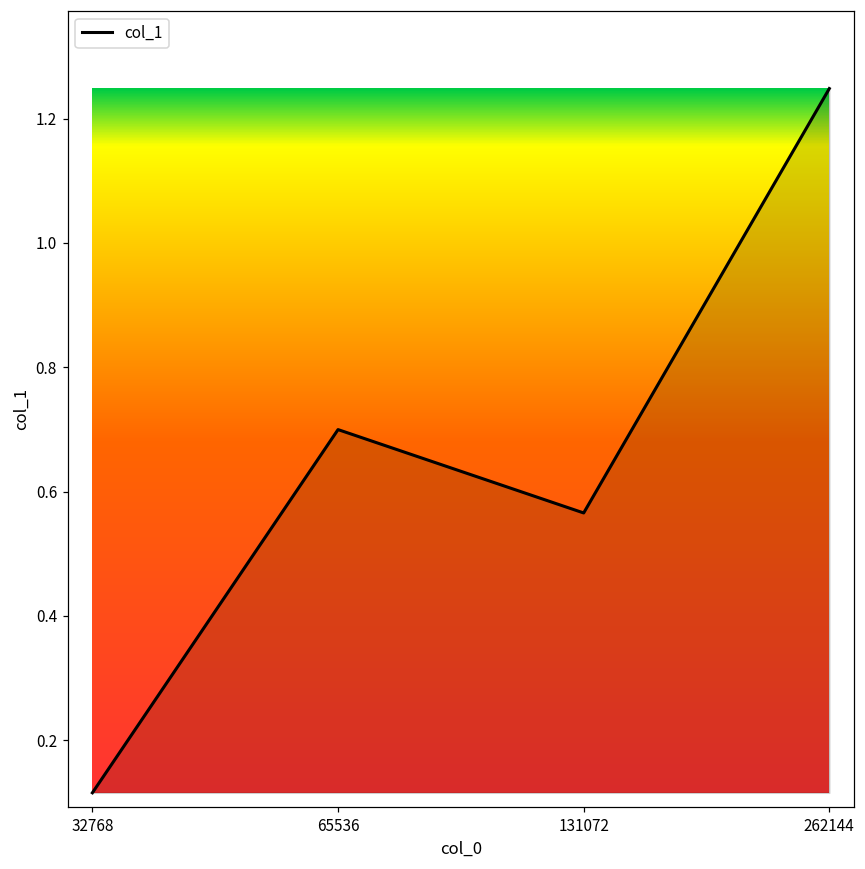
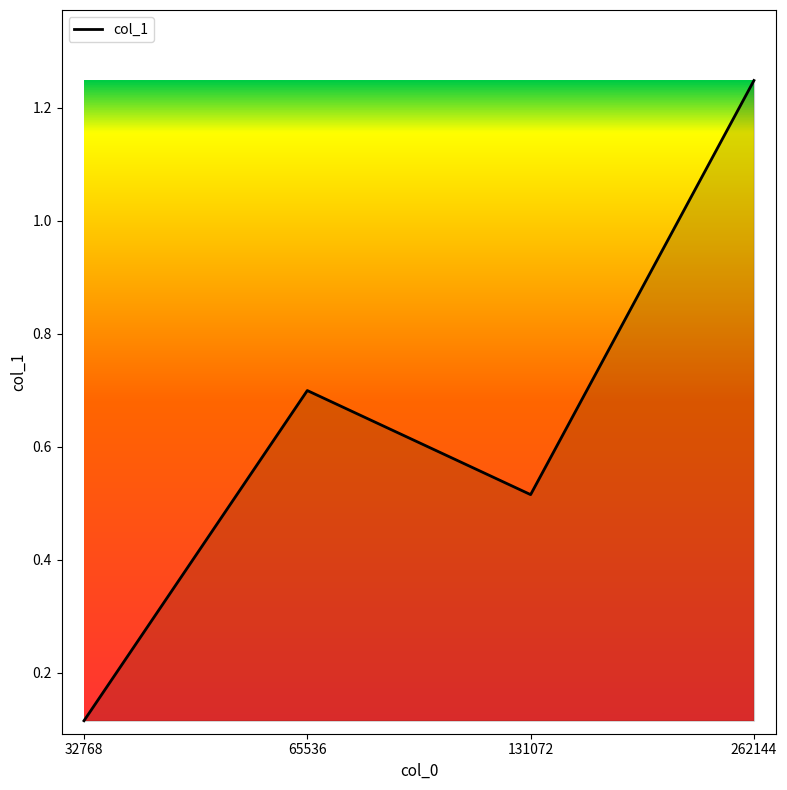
131072: 0.57 -> 0.52
